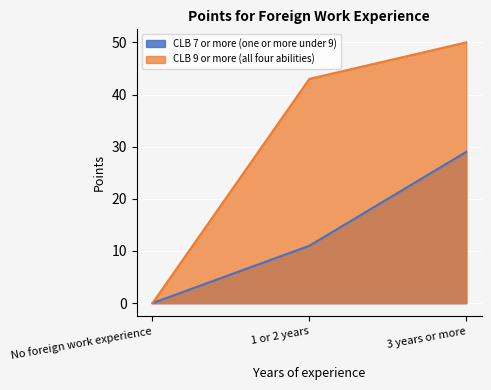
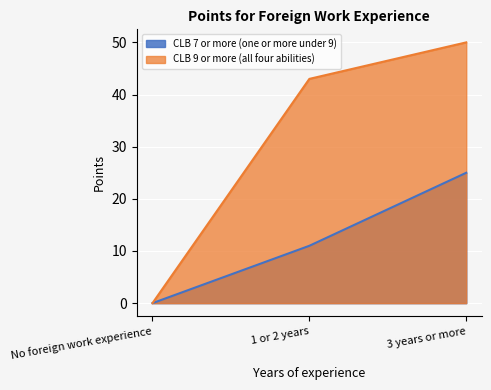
CLB 7 or more (one or more under 9), 3 years or more: 29 -> 25
